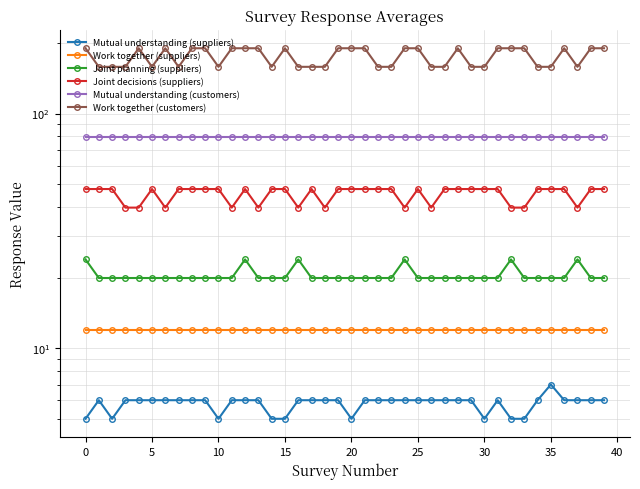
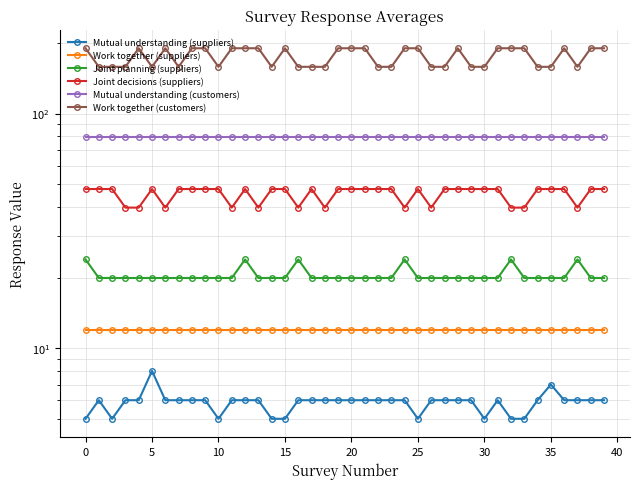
Mutual understanding (suppliers), 5: 6 -> 8
Mutual understanding (suppliers), 20: 5 -> 6
Mutual understanding (suppliers), 25: 6 -> 5
